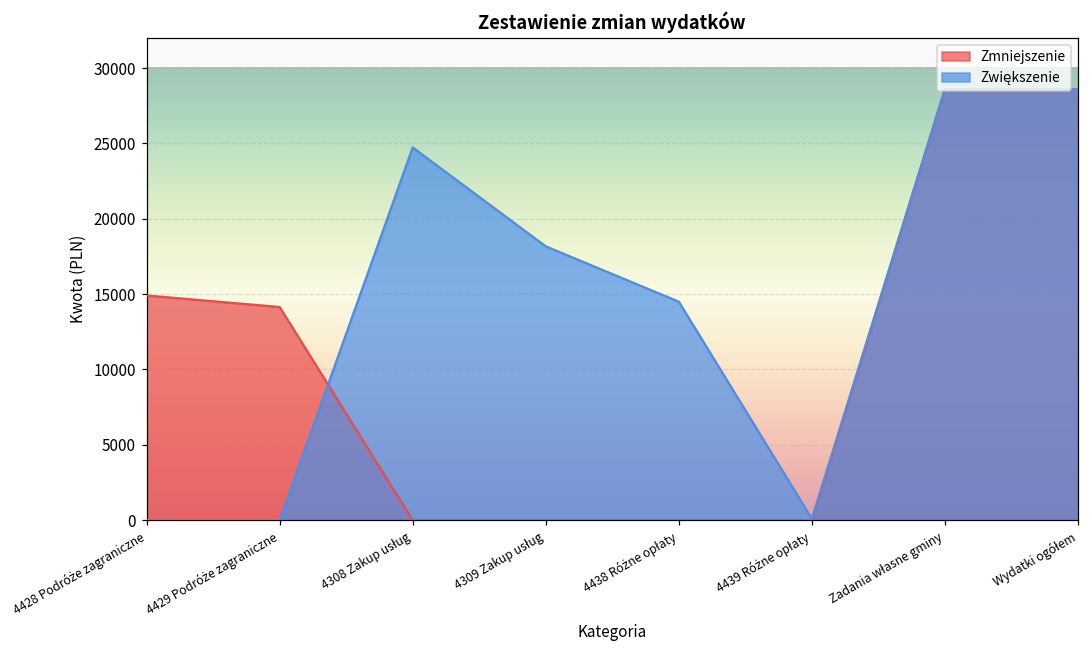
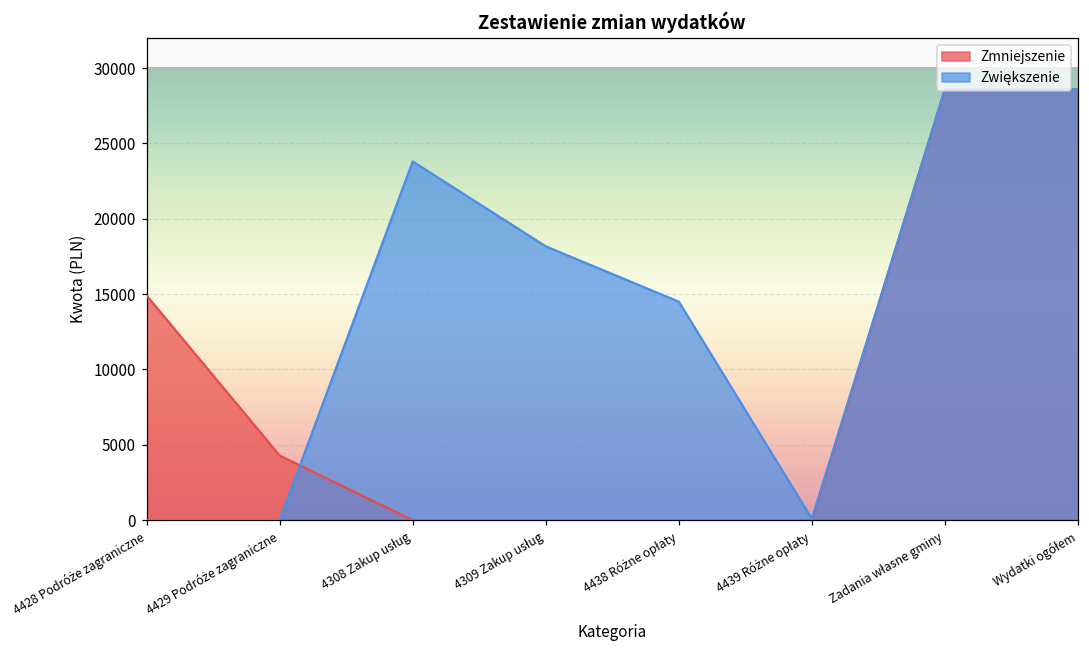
Zmniejszenie, 4429 Podróże zagraniczne: 14100 -> 4300
Zwiększenie, 4308 Zakup usług: 24700 -> 23800
